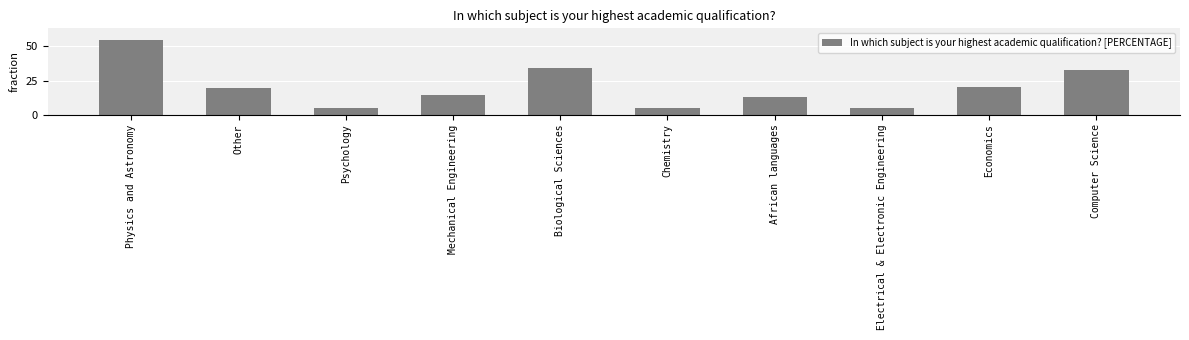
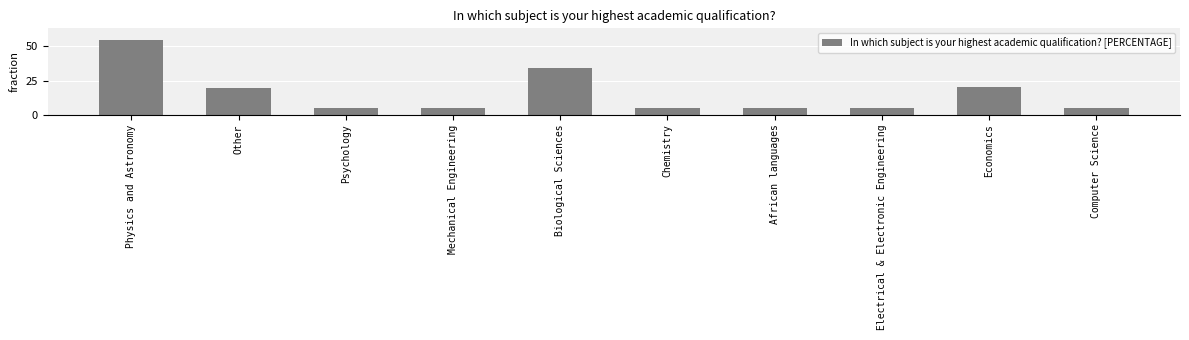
Mechanical Engineering: 15 -> 5
African languages: 13 -> 5
Computer Science: 33 -> 5
